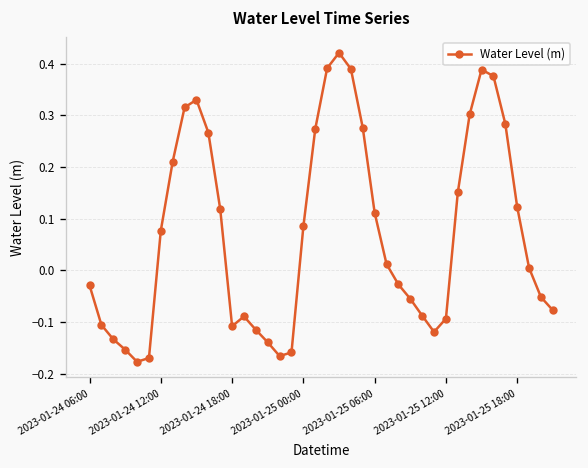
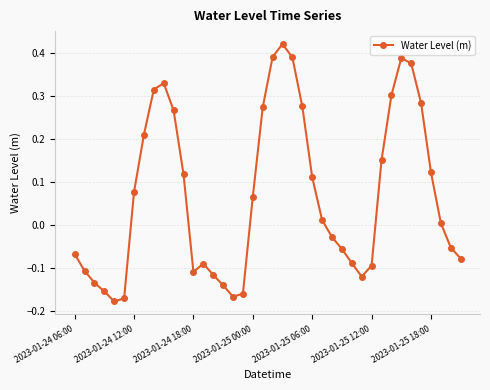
2023-01-24 06:00: -0.03 -> -0.07
2023-01-25 00:00: 0.09 -> 0.07
